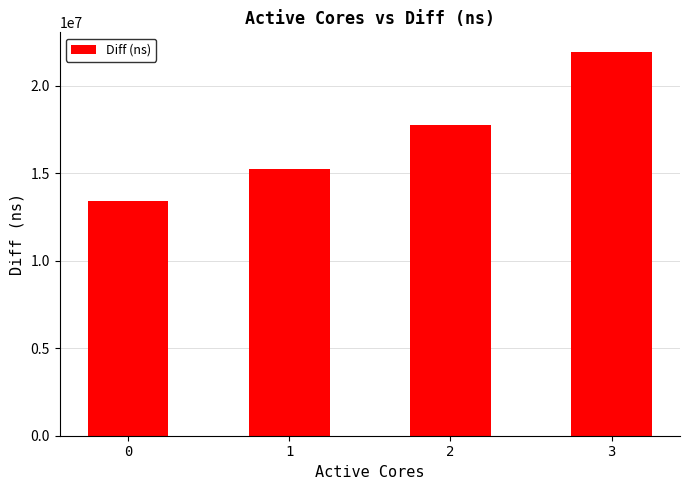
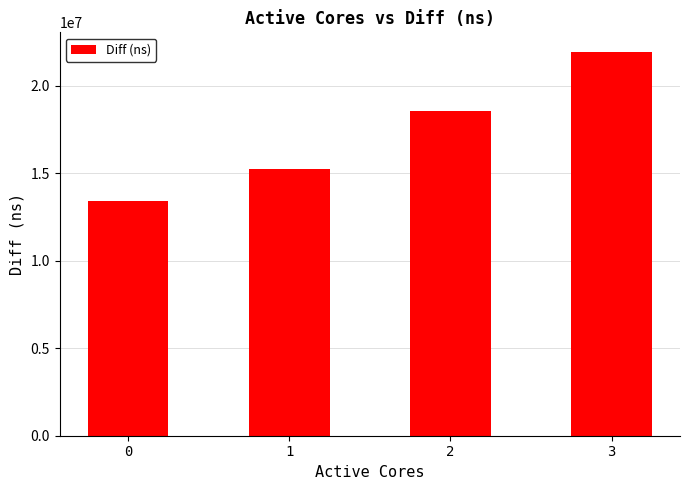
2: 17800000 -> 18600000
